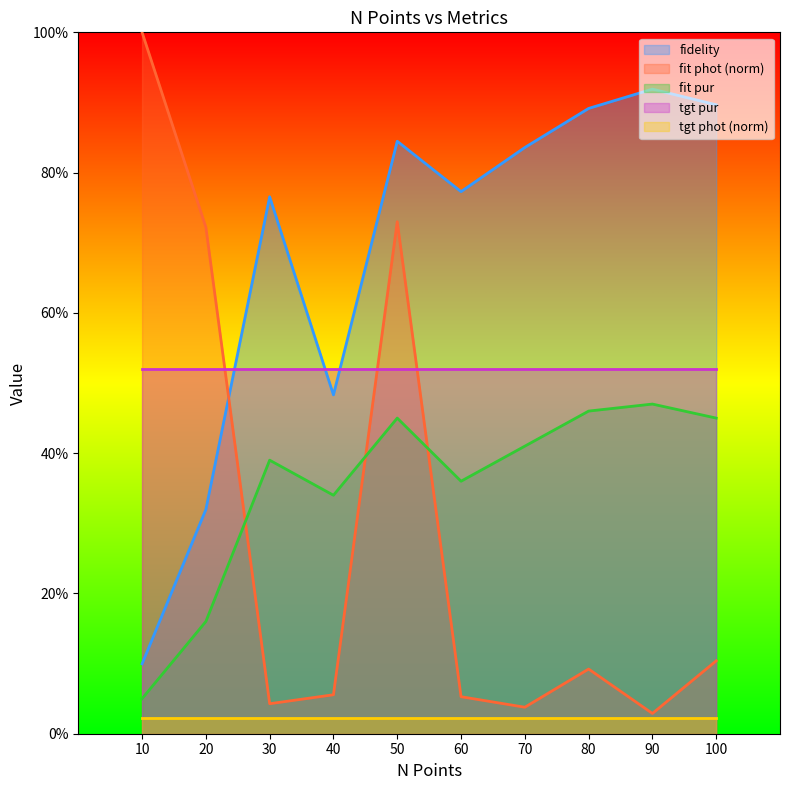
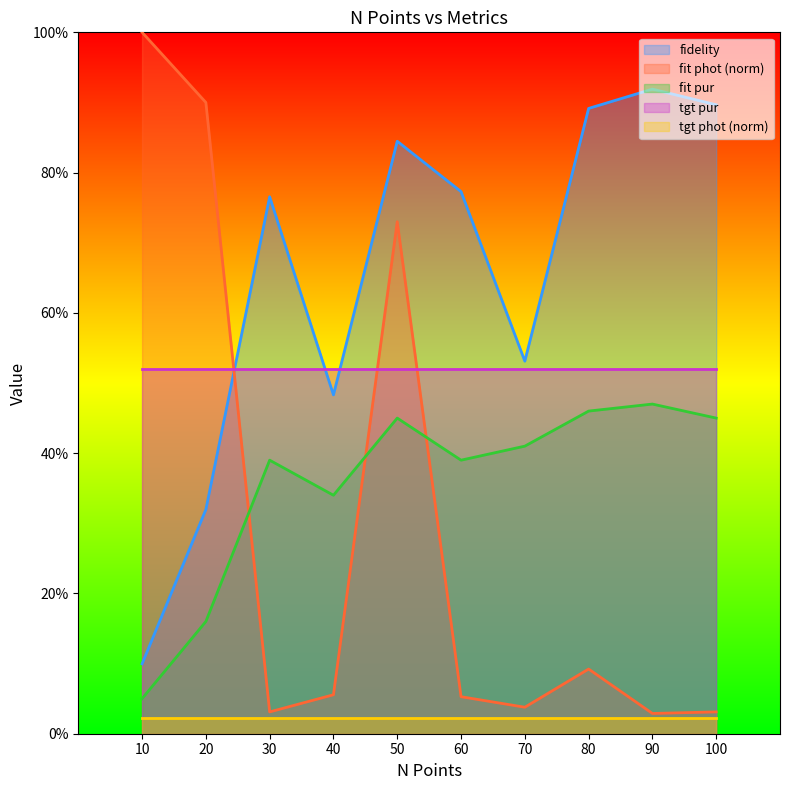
fit phot (norm), 20: 72% -> 90%
fit phot (norm), 30: 4% -> 3%
fit pur, 60: 36% -> 39%
fidelity, 70: 84% -> 53%
fit phot (norm), 100: 10% -> 3%
